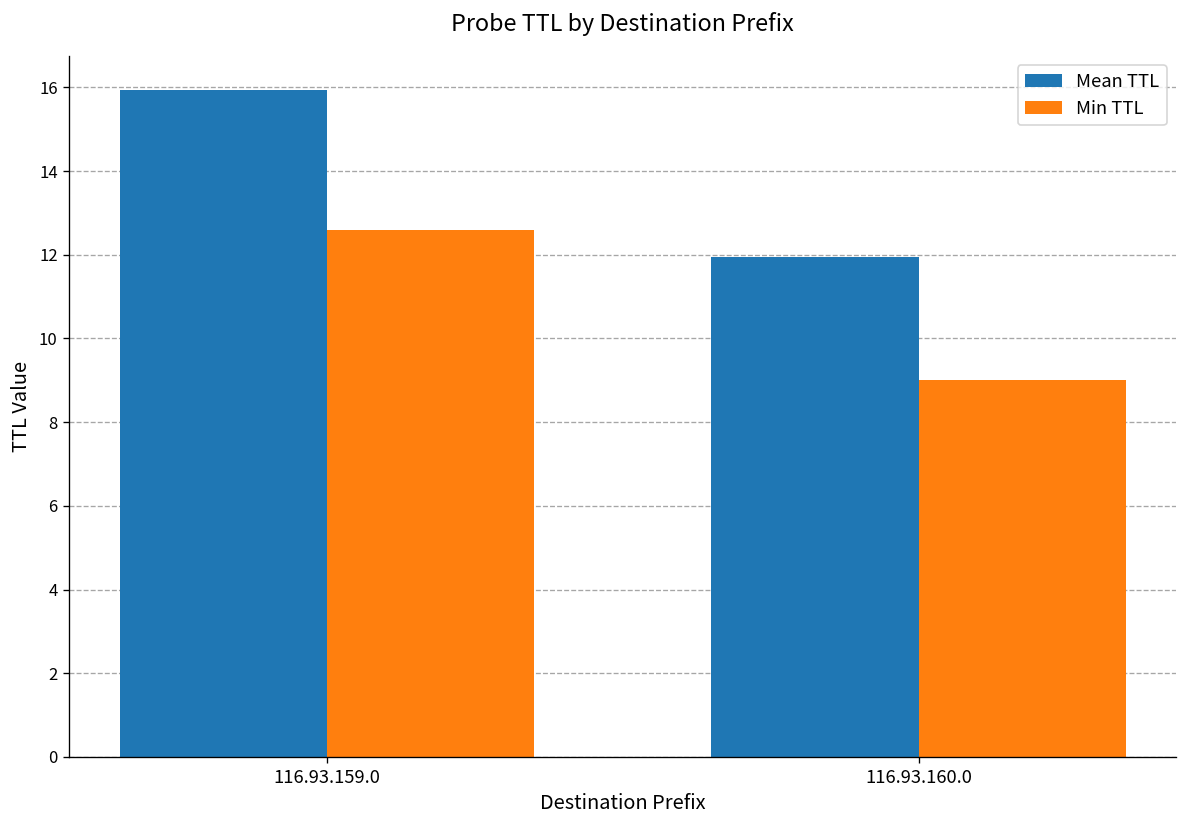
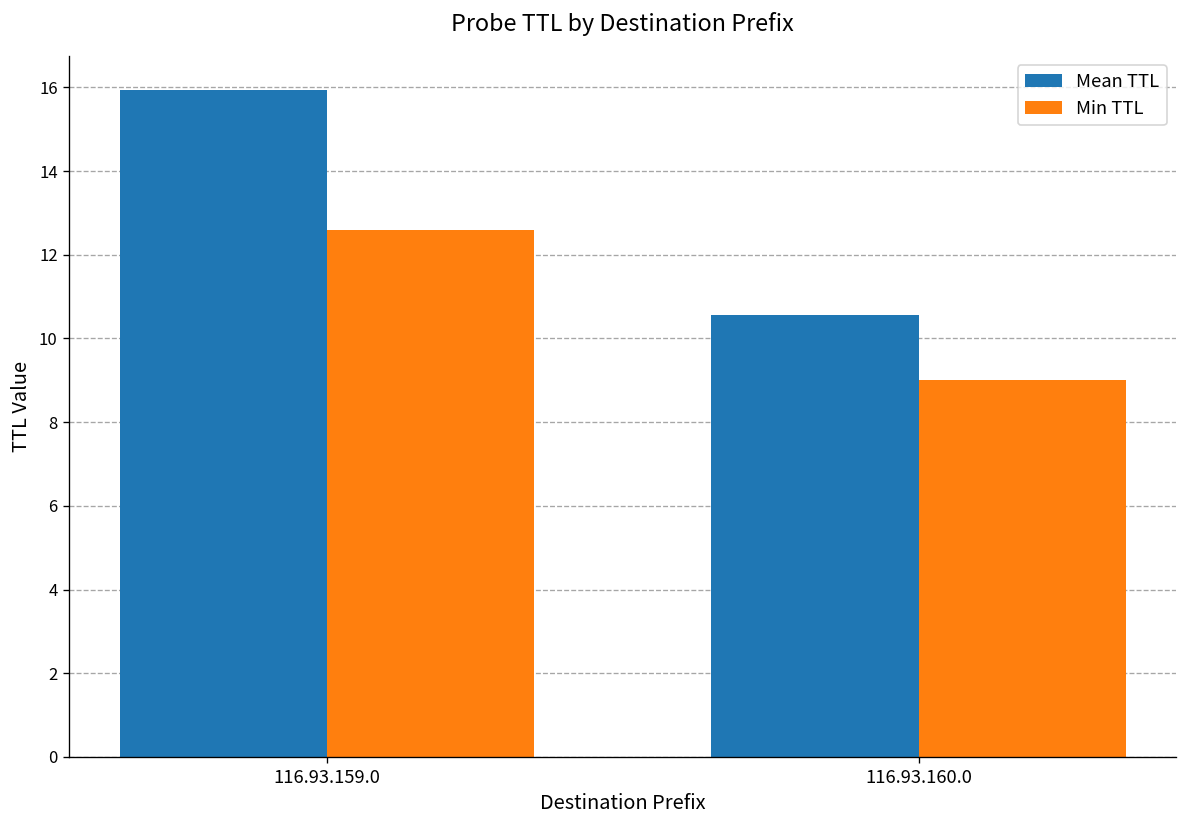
Mean TTL, 116.93.160.0: 12.0 -> 10.6
